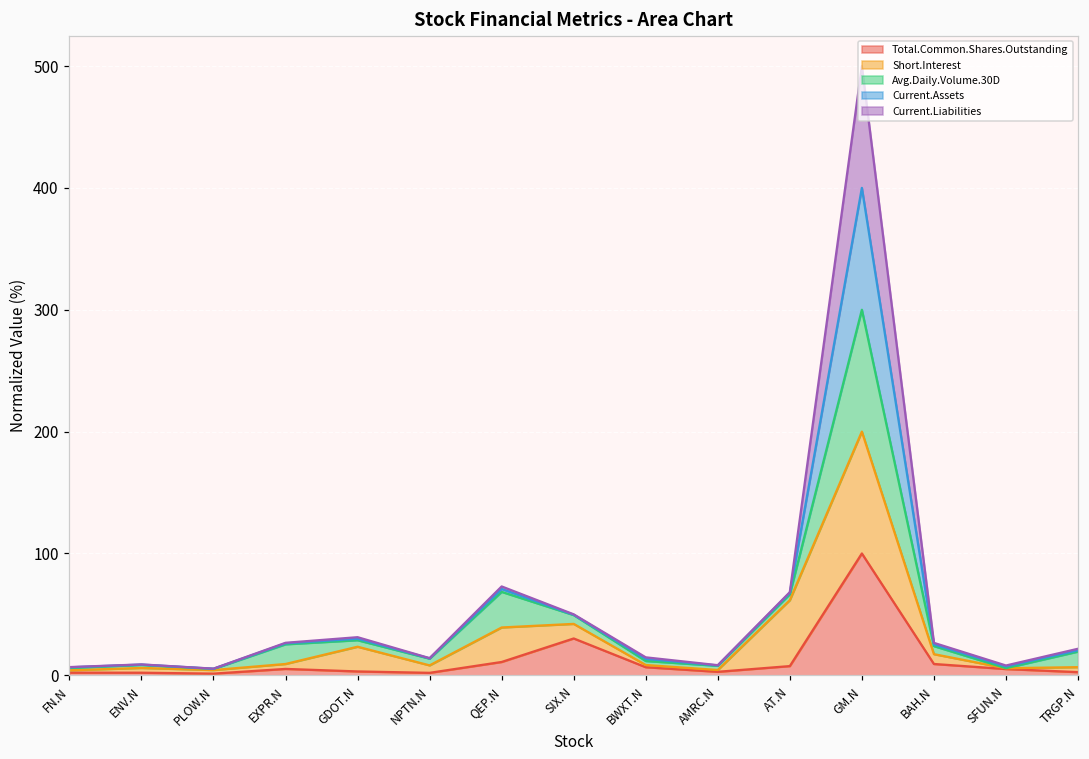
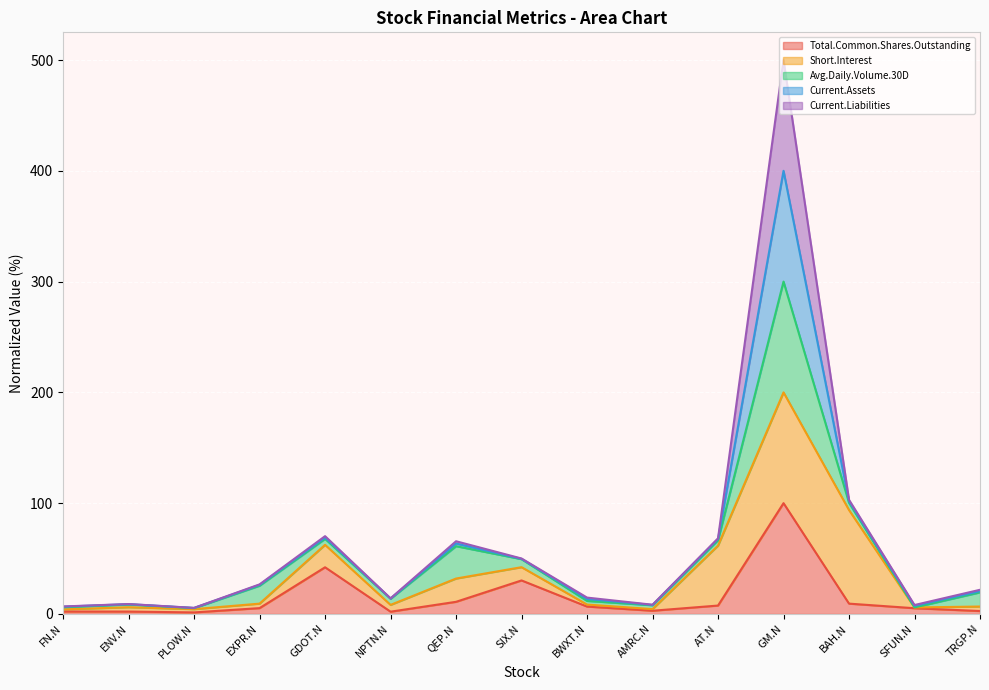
Total.Common.Shares.Outstanding, GDOT.N: 3 -> 42
Short.Interest, QEP.N: 28 -> 21
Short.Interest, BAH.N: 8 -> 84
